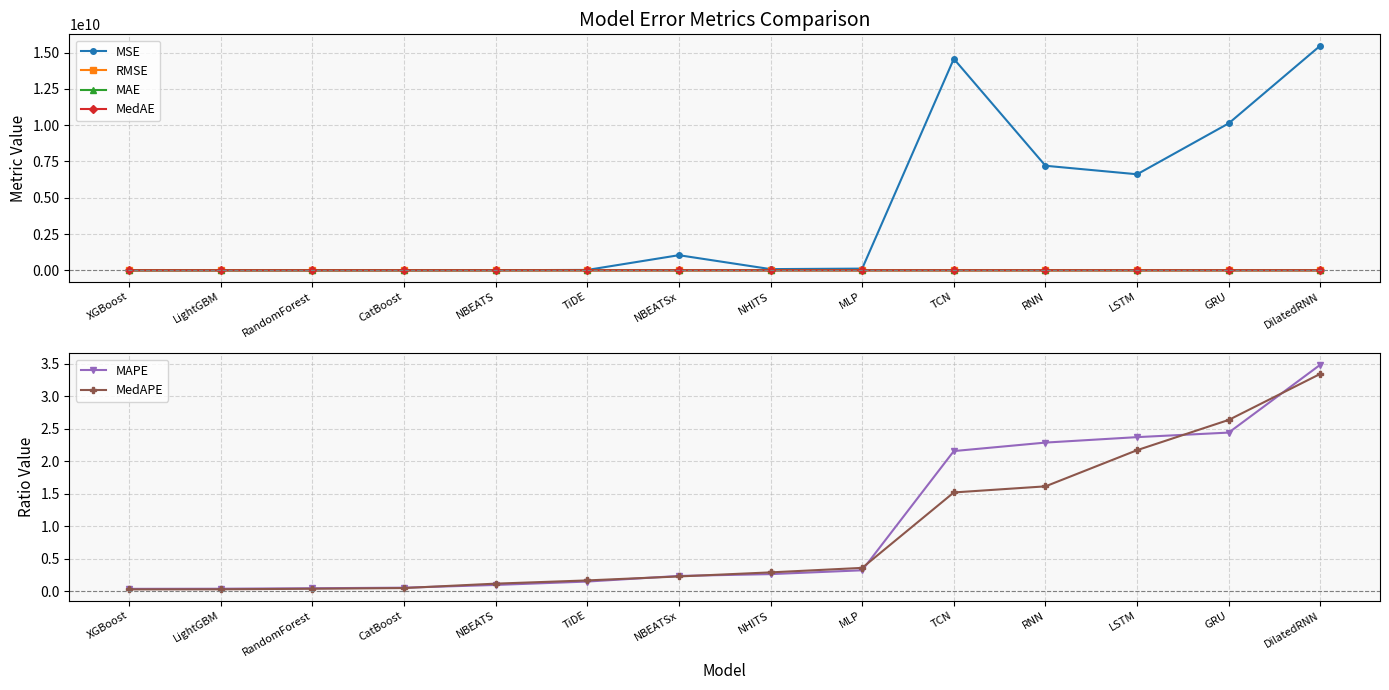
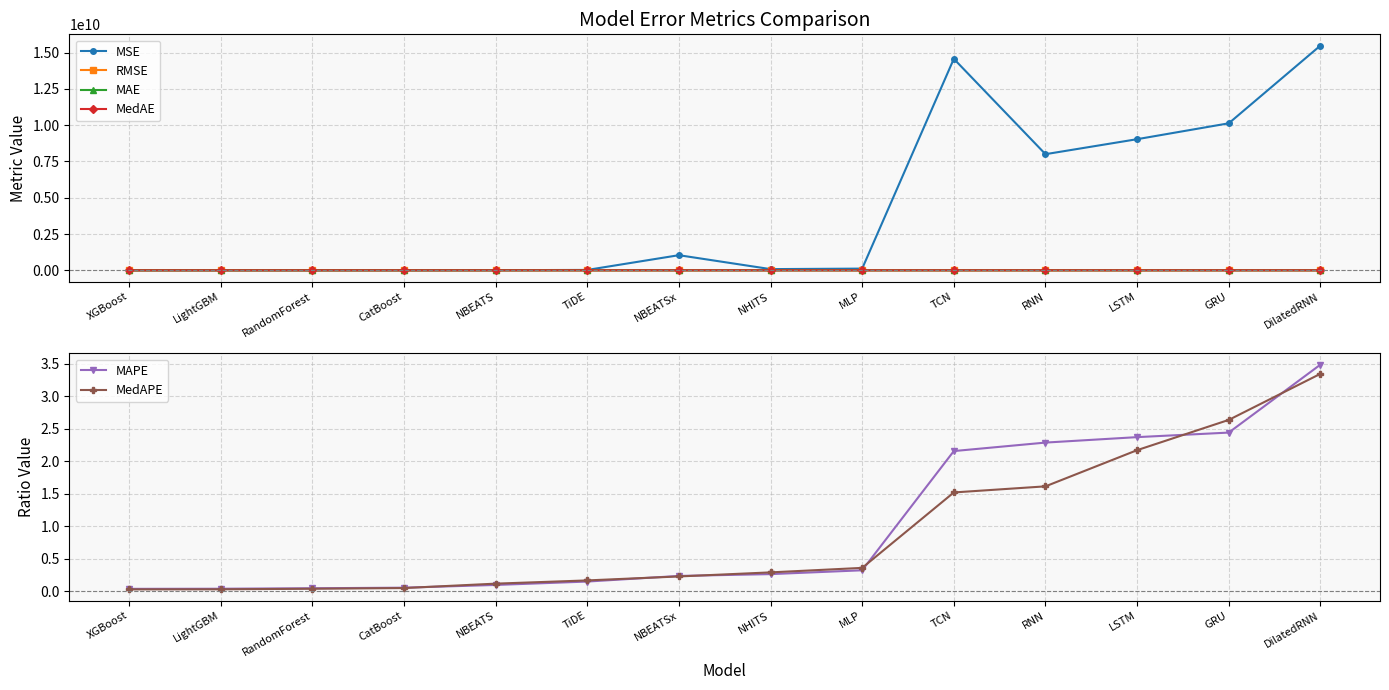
Model Error Metrics Comparison, MSE, RNN: 7200000000 -> 8000000000
Model Error Metrics Comparison, MSE, LSTM: 6600000000 -> 9000000000
